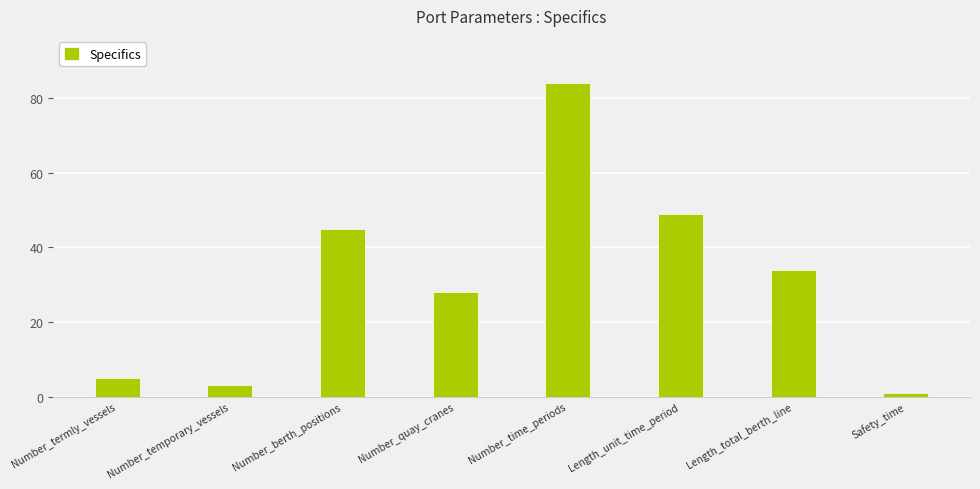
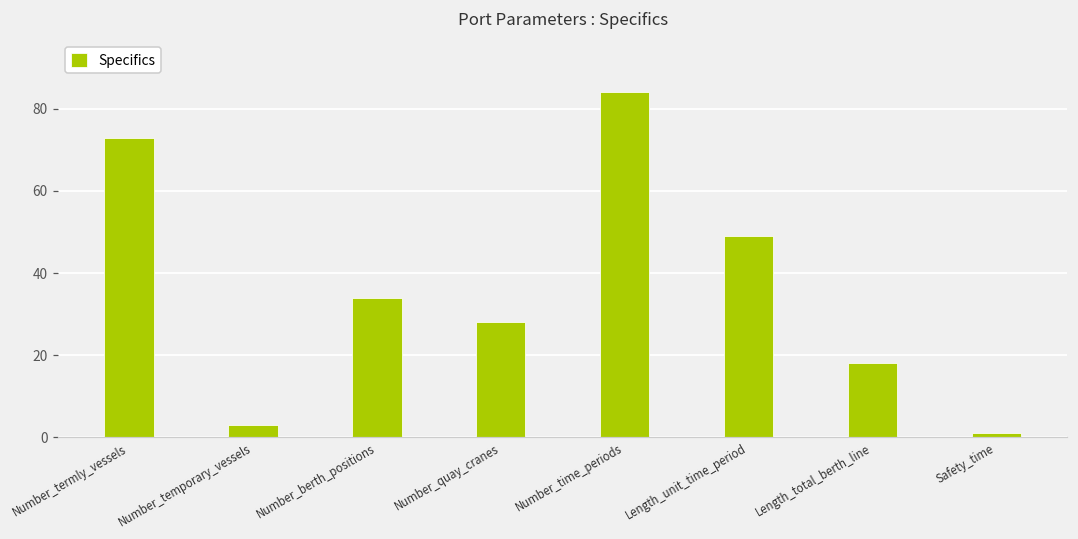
Number_termly_vessels: 5 -> 73
Number_berth_positions: 45 -> 34
Length_total_berth_line: 34 -> 18
